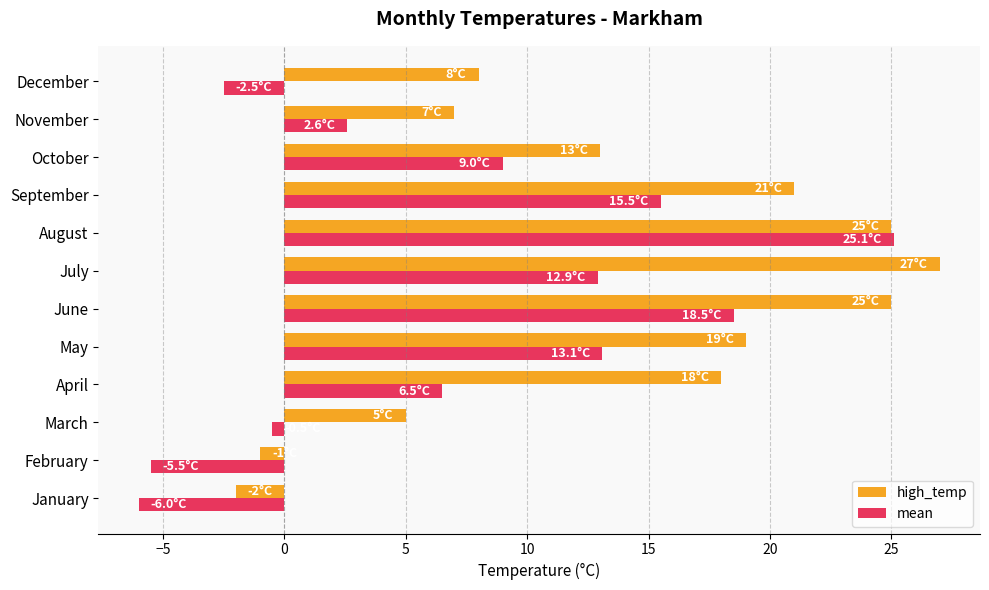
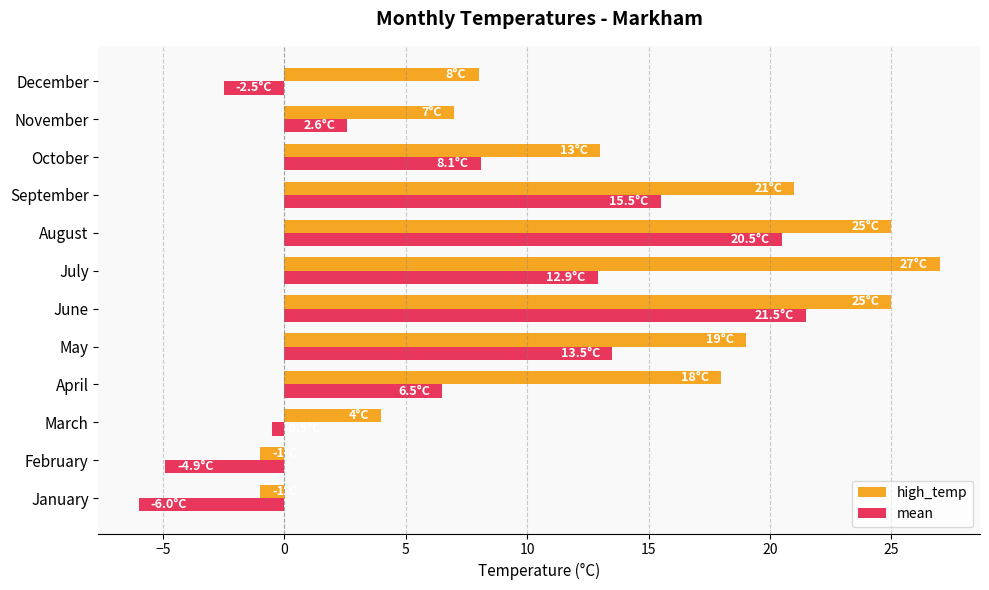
mean, October: 9.0°C -> 8.1°C
mean, August: 25.1°C -> 20.5°C
mean, June: 18.5°C -> 21.5°C
mean, May: 13.1°C -> 13.5°C
high_temp, March: 5°C -> 4°C
mean, February: -5.5°C -> -4.9°C
high_temp, January: -2 -> -1
